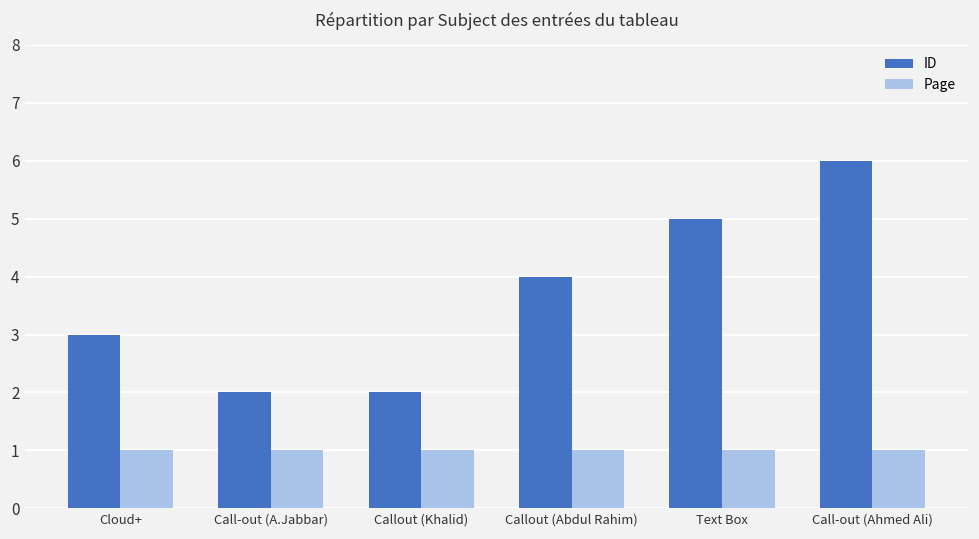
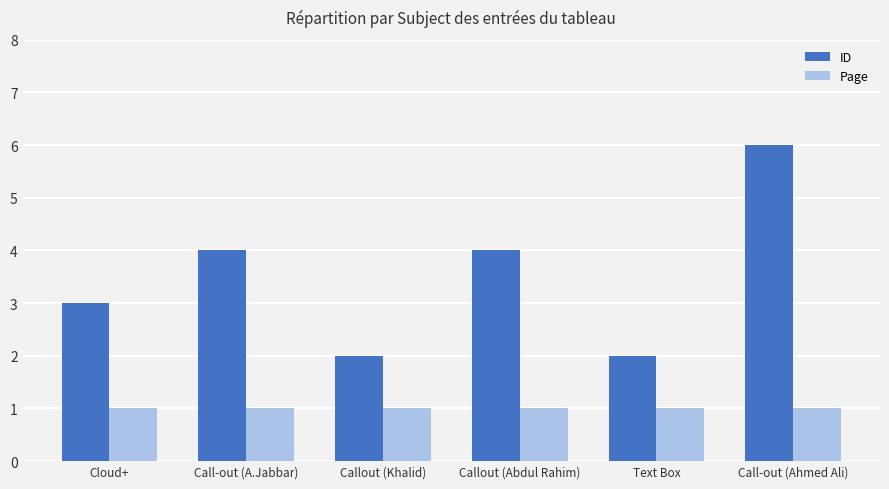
ID, Call-out (A.Jabbar): 2 -> 4
ID, Text Box: 5 -> 2
